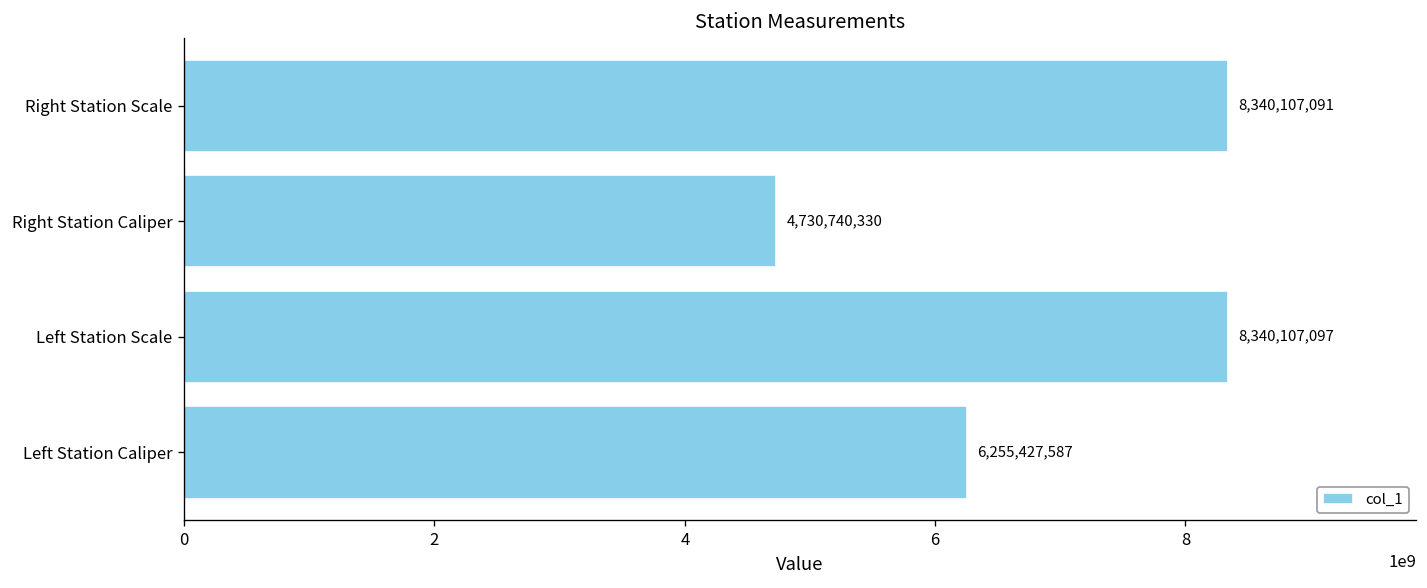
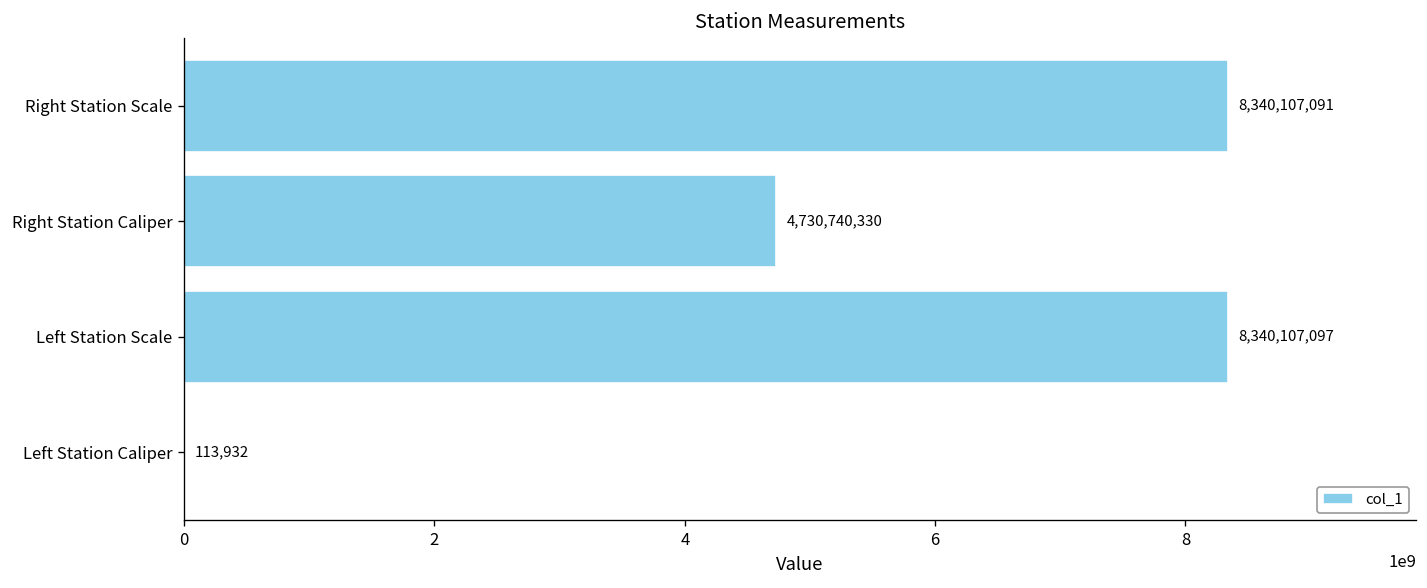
Left Station Caliper: 6,255,427,587 -> 113,932
